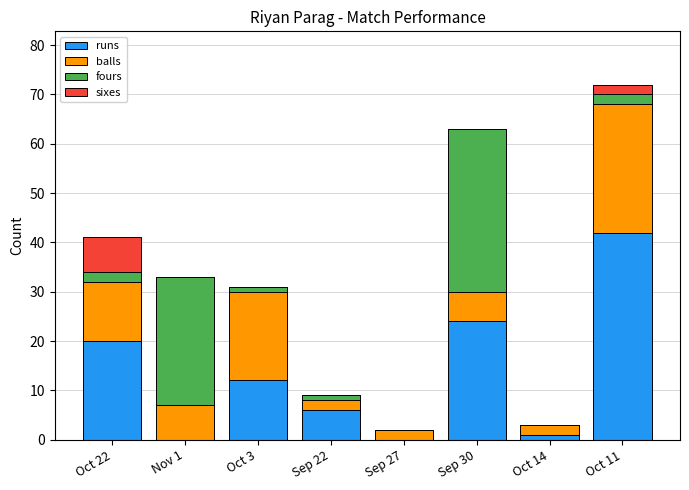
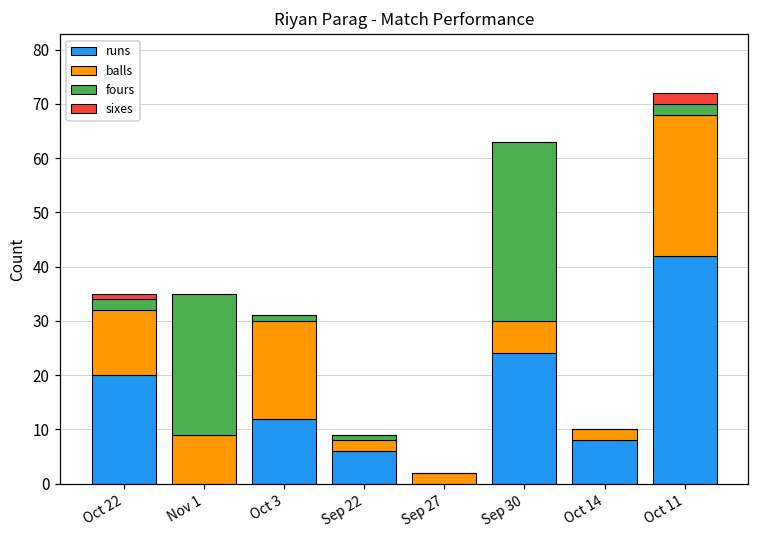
sixes, Oct 22: 7 -> 1
balls, Nov 1: 7 -> 9
runs, Oct 14: 1 -> 8
